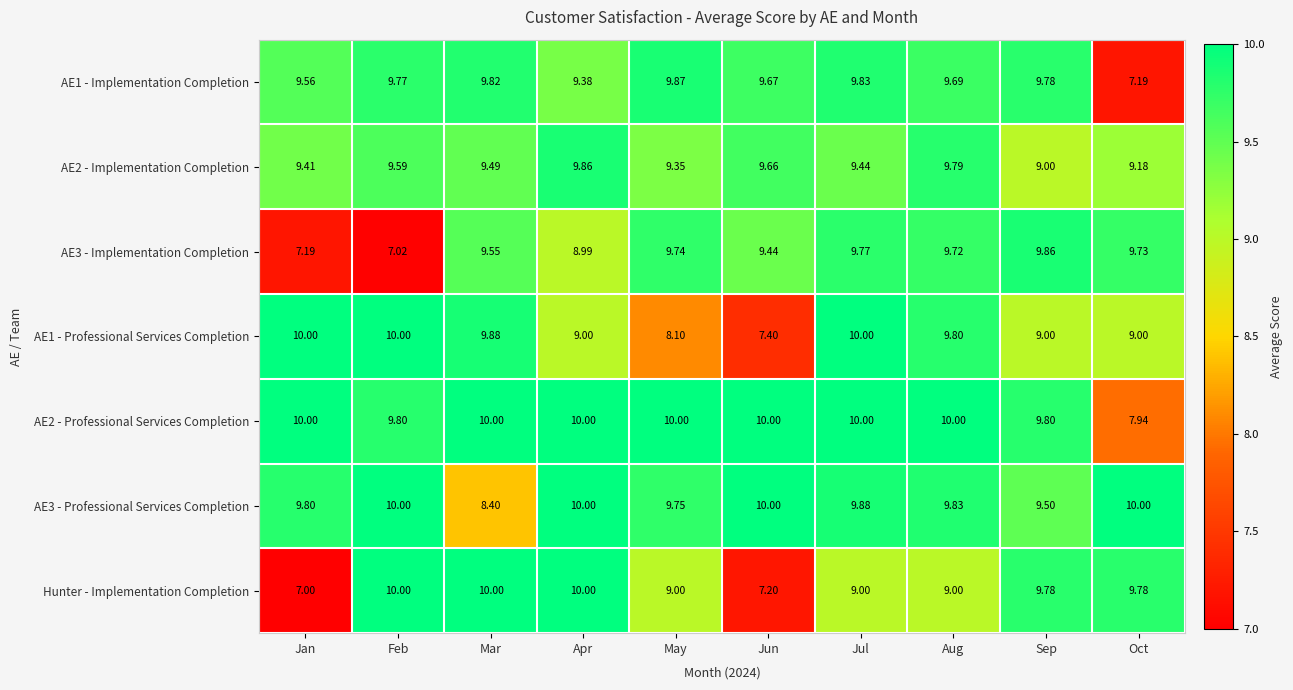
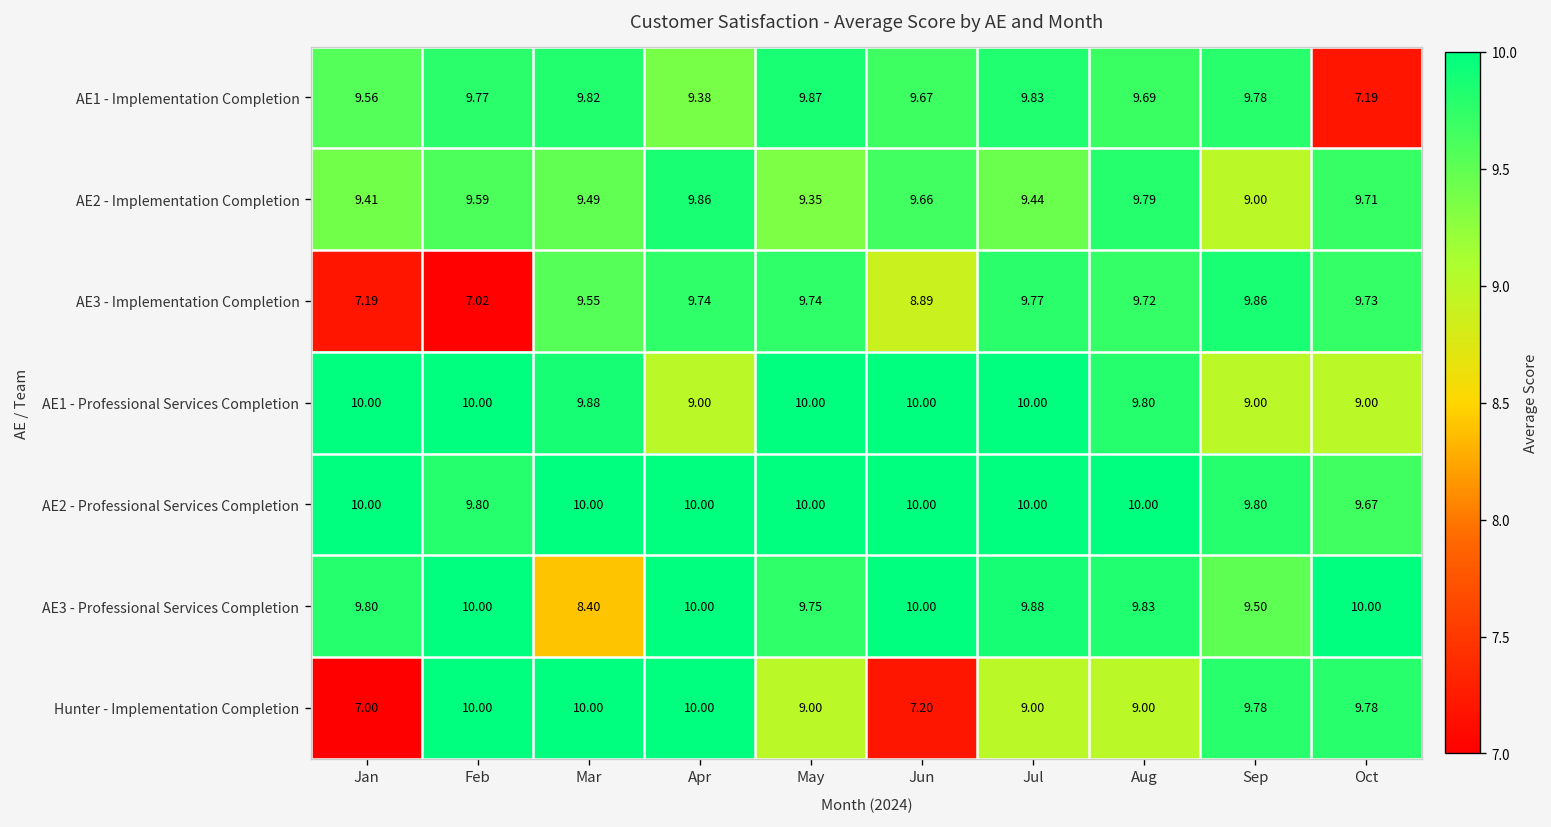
AE2 - Implementation Completion, Oct: 9.18 -> 9.71
AE3 - Implementation Completion, Apr: 8.99 -> 9.74
AE3 - Implementation Completion, Jun: 9.44 -> 8.89
AE1 - Professional Services Completion, May: 8.10 -> 10.00
AE1 - Professional Services Completion, Jun: 7.40 -> 10.00
AE2 - Professional Services Completion, Oct: 7.94 -> 9.67
